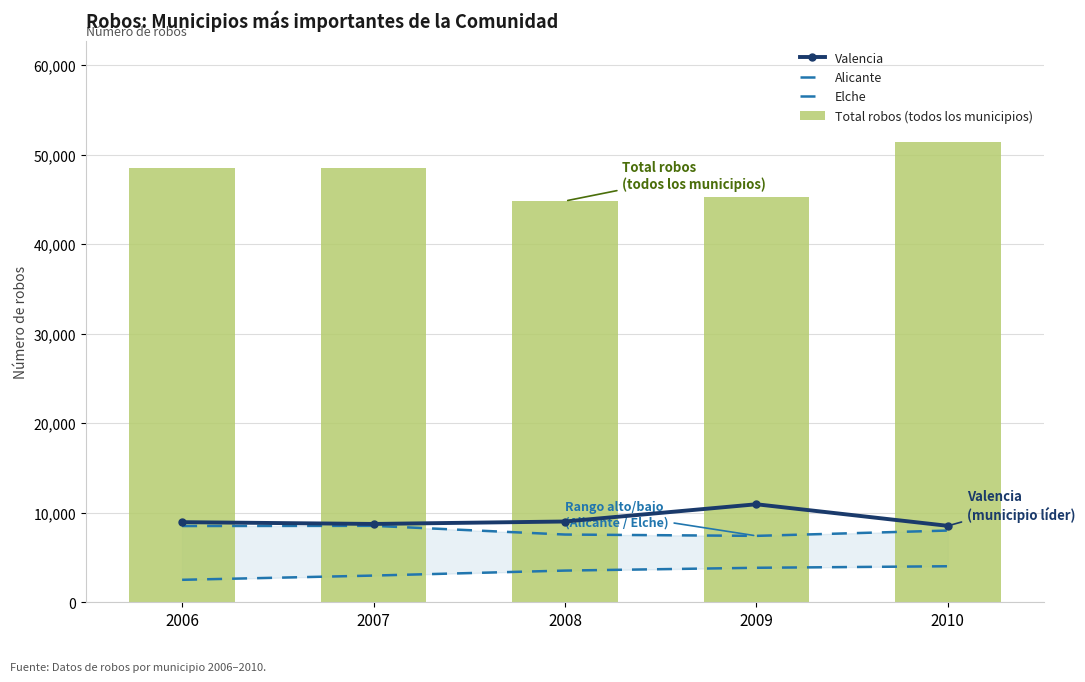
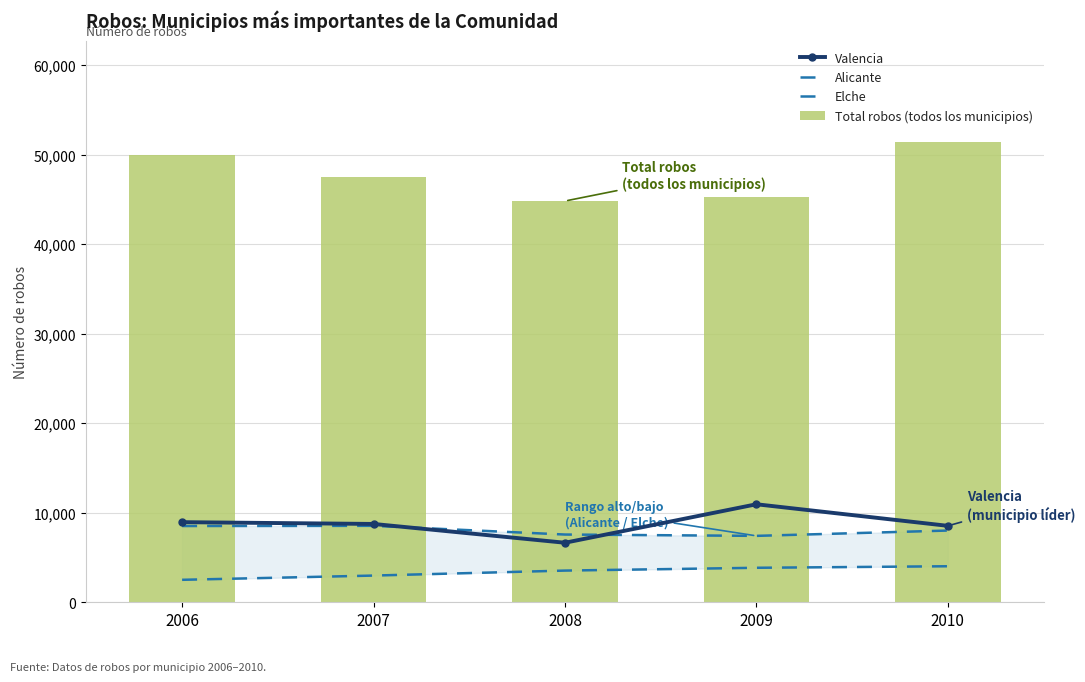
Total robos (todos los municipios), 2006: 49,000 -> 50,000
Total robos (todos los municipios), 2007: 48,500 -> 47,500
Valencia, 2008: 9,000 -> 7,000
